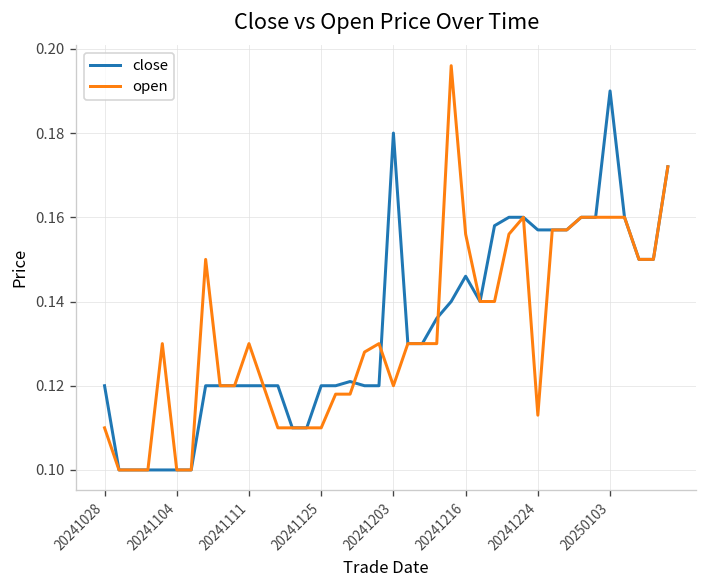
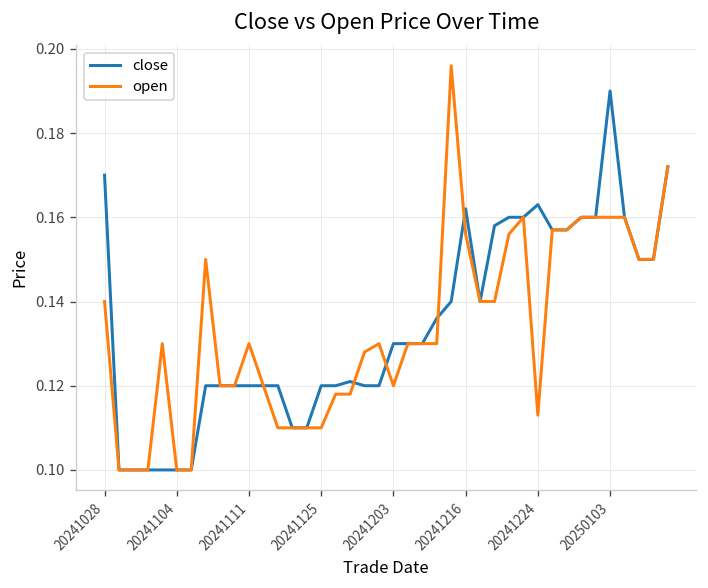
close, 20241028: 0.12 -> 0.17
open, 20241028: 0.11 -> 0.14
close, 20241203: 0.18 -> 0.13
close, 20241216: 0.146 -> 0.162
close, 20241224: 0.157 -> 0.163
